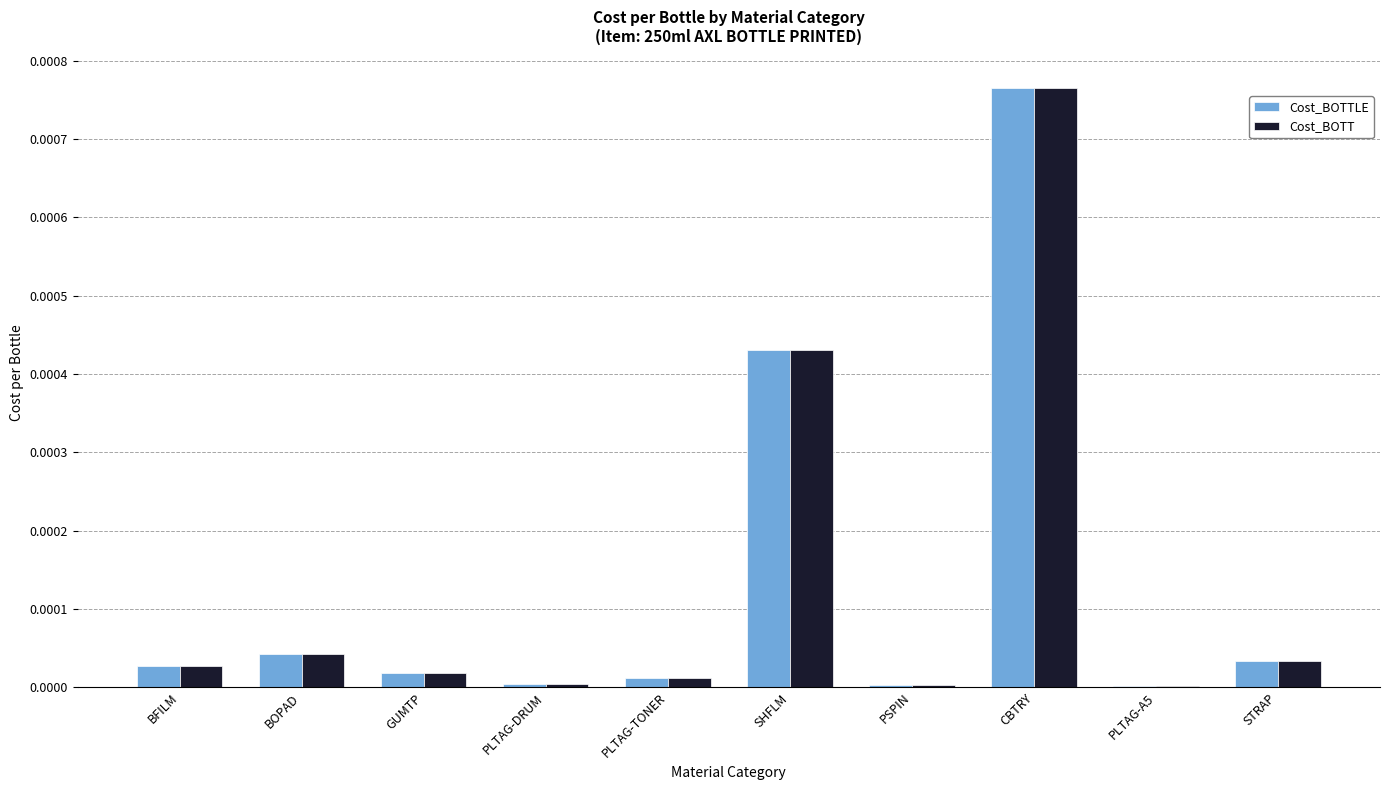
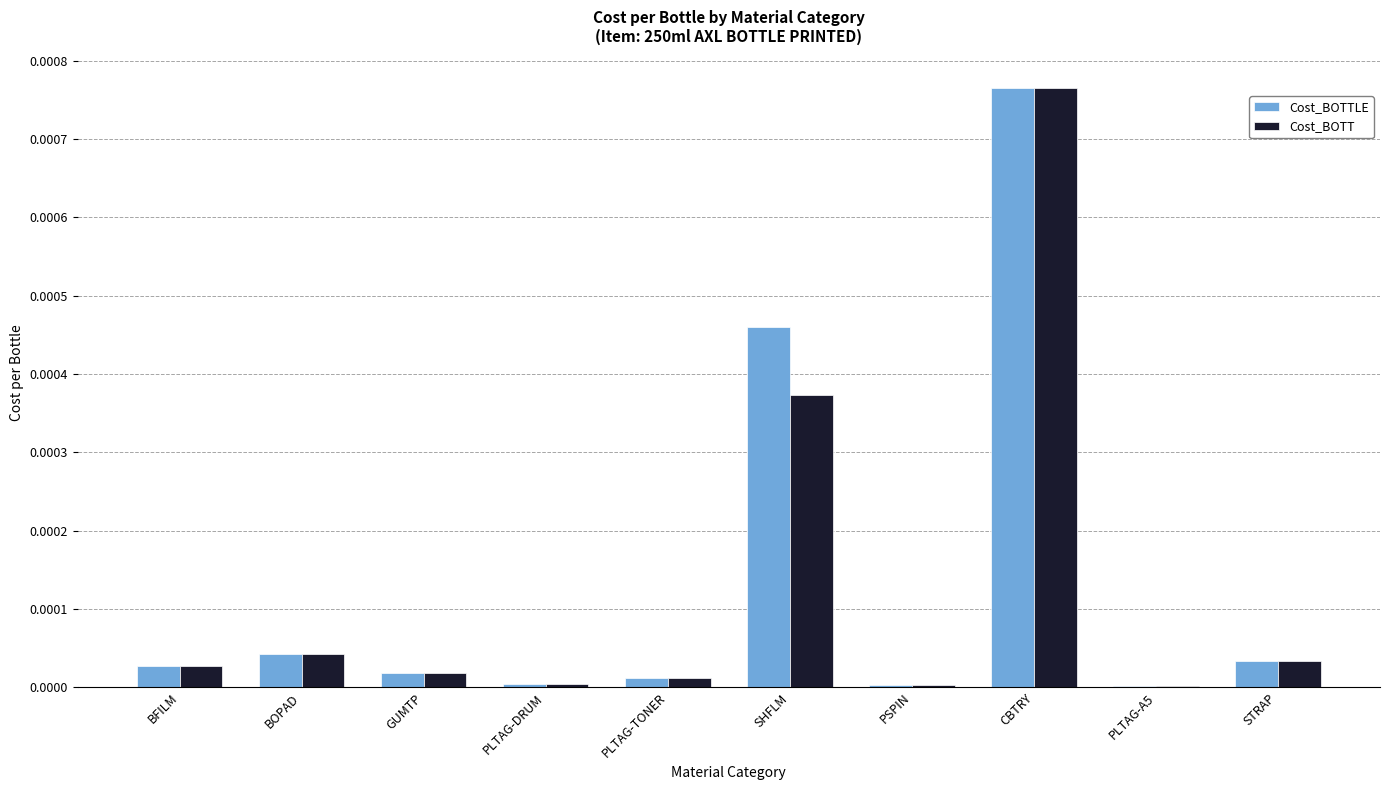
Cost_BOTTLE, SHFLM: 0.00043 -> 0.00046
Cost_BOTT, SHFLM: 0.00043 -> 0.00037
